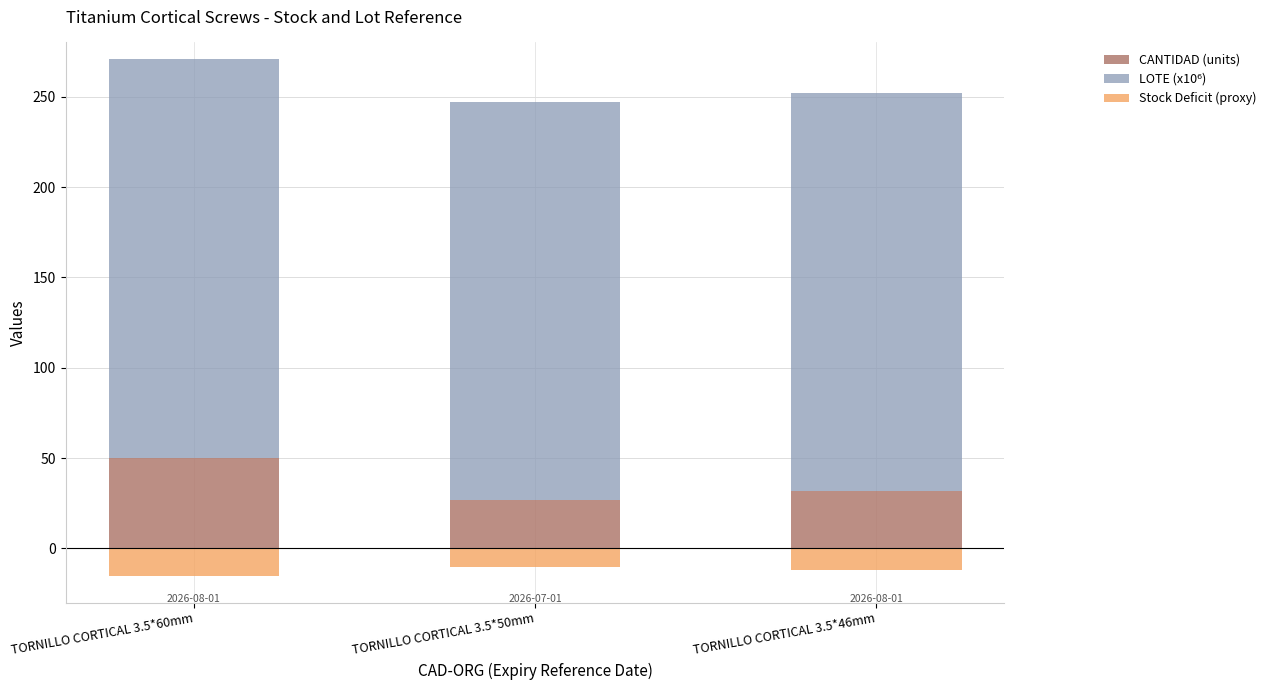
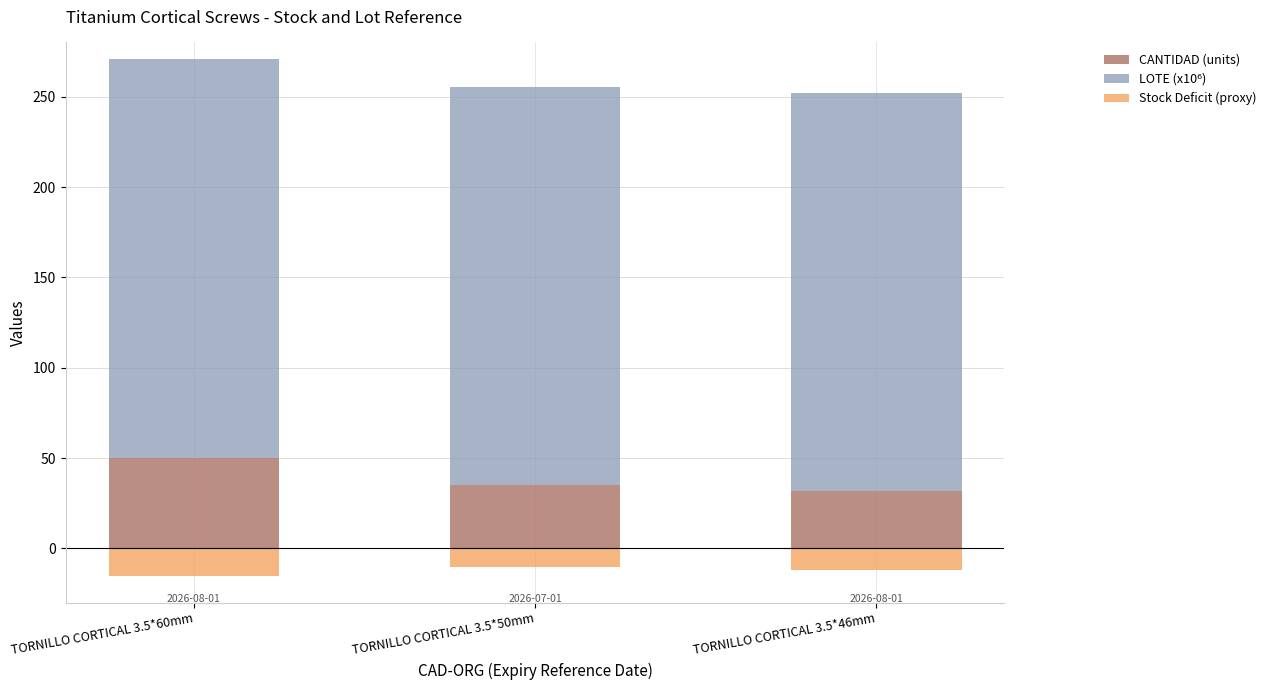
CANTIDAD (units), TORNILLO CORTICAL 3.5*50mm: 27 -> 35
